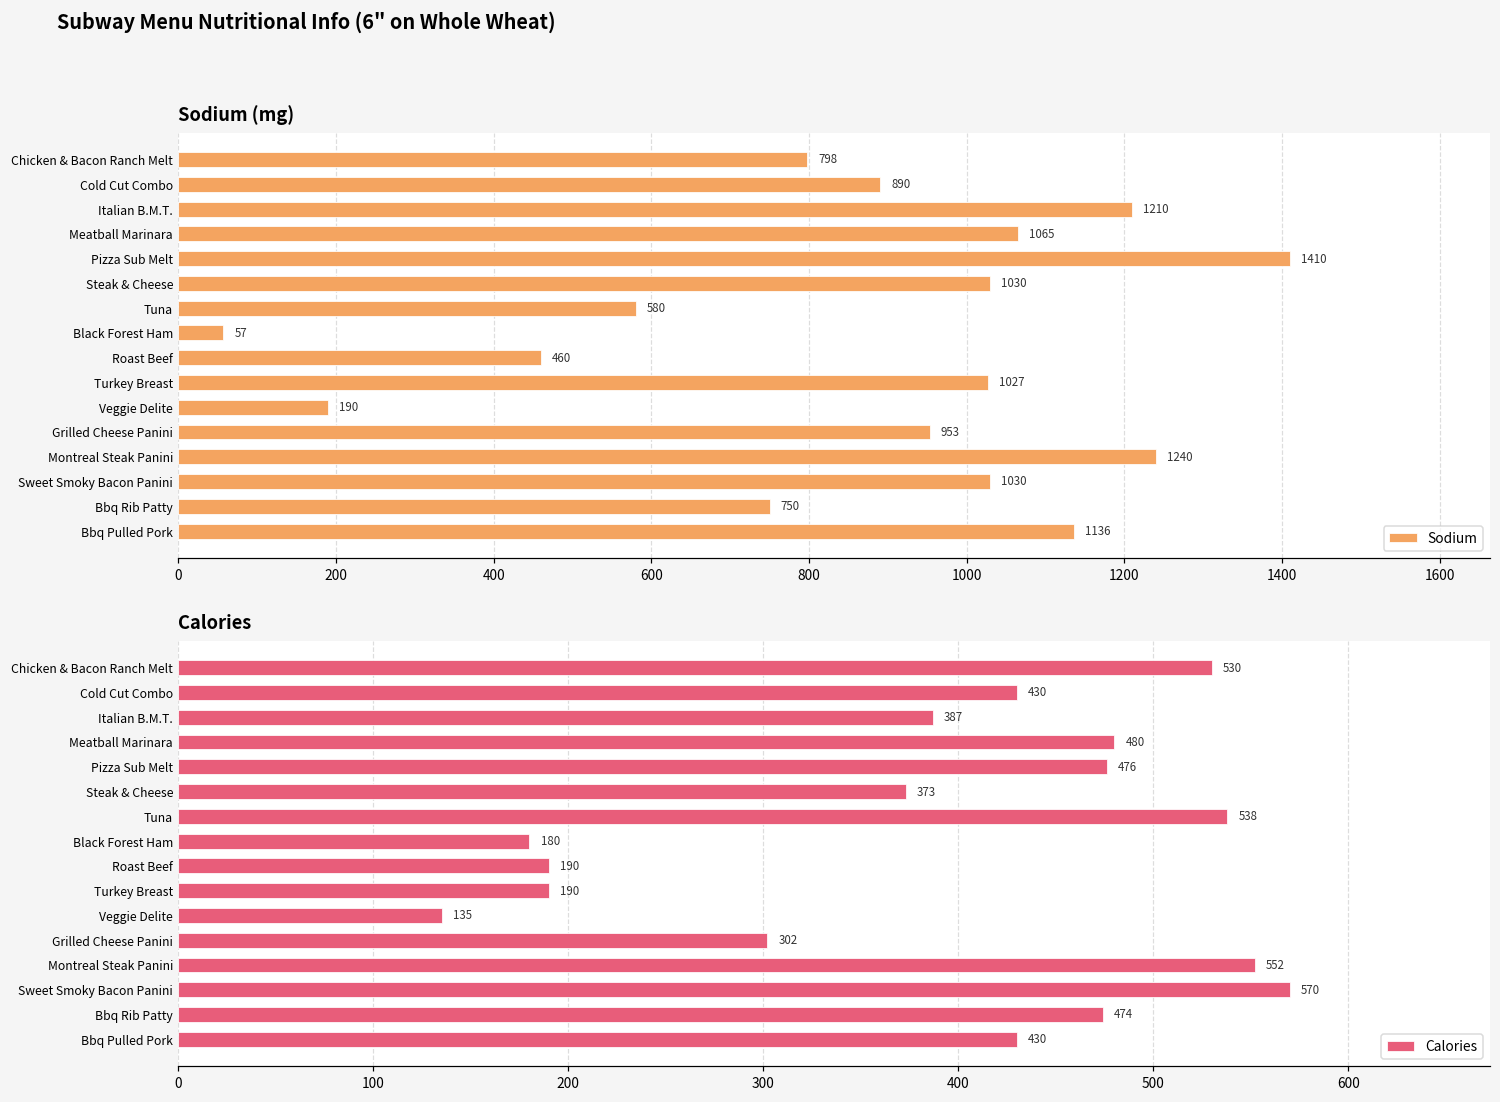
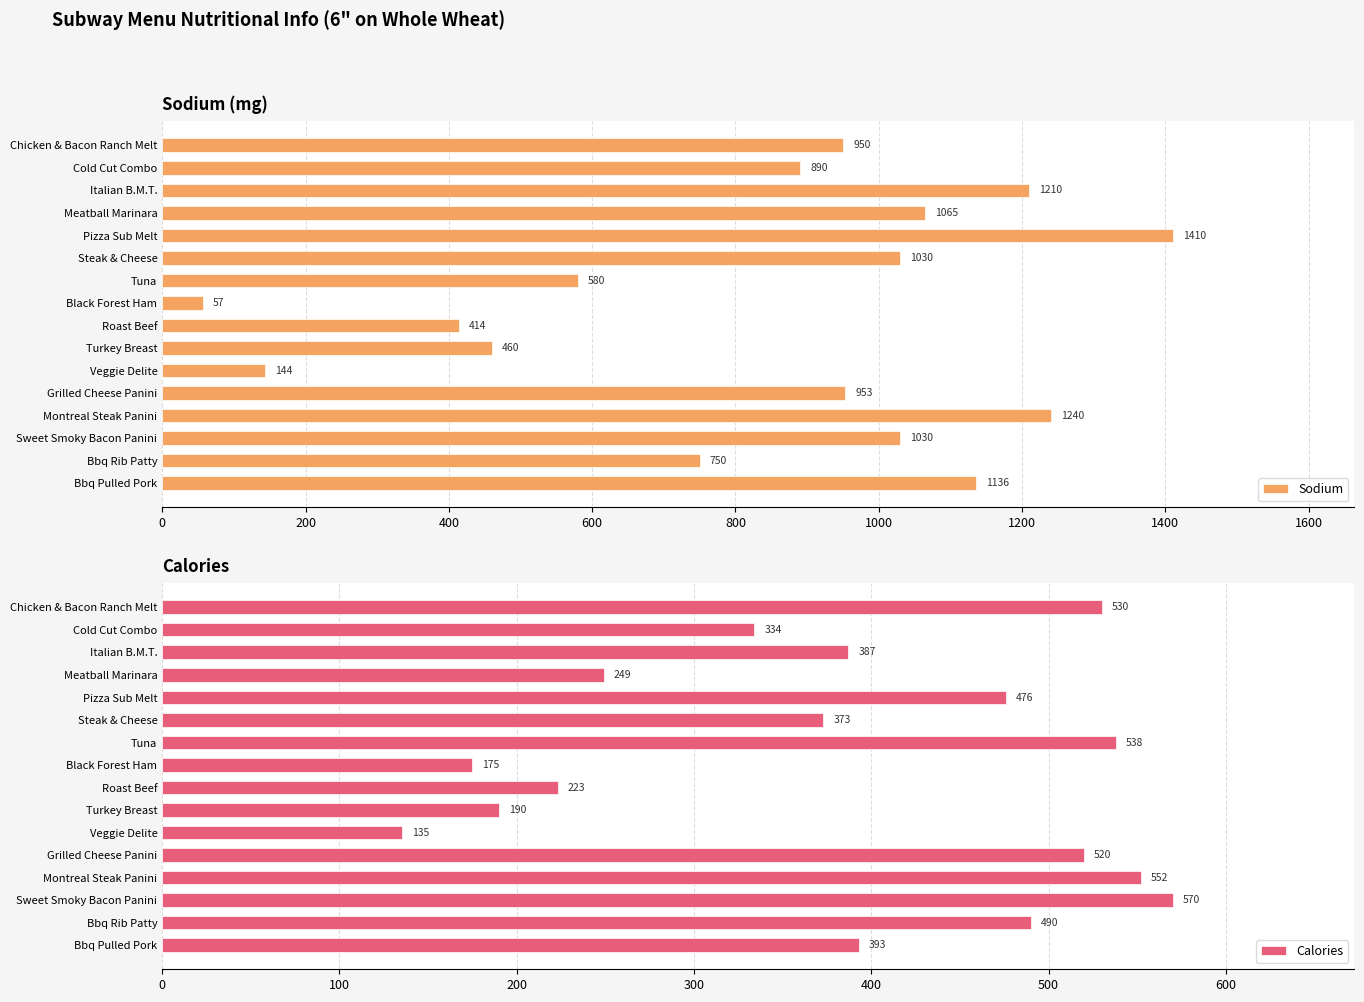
Sodium (mg), Chicken & Bacon Ranch Melt: 798 -> 950
Sodium (mg), Roast Beef: 460 -> 414
Sodium (mg), Turkey Breast: 1027 -> 460
Sodium (mg), Veggie Delite: 190 -> 144
Calories, Cold Cut Combo: 430 -> 334
Calories, Meatball Marinara: 480 -> 249
Calories, Black Forest Ham: 180 -> 175
Calories, Roast Beef: 190 -> 223
Calories, Grilled Cheese Panini: 302 -> 520
Calories, Bbq Rib Patty: 474 -> 490
Calories, Bbq Pulled Pork: 430 -> 393
